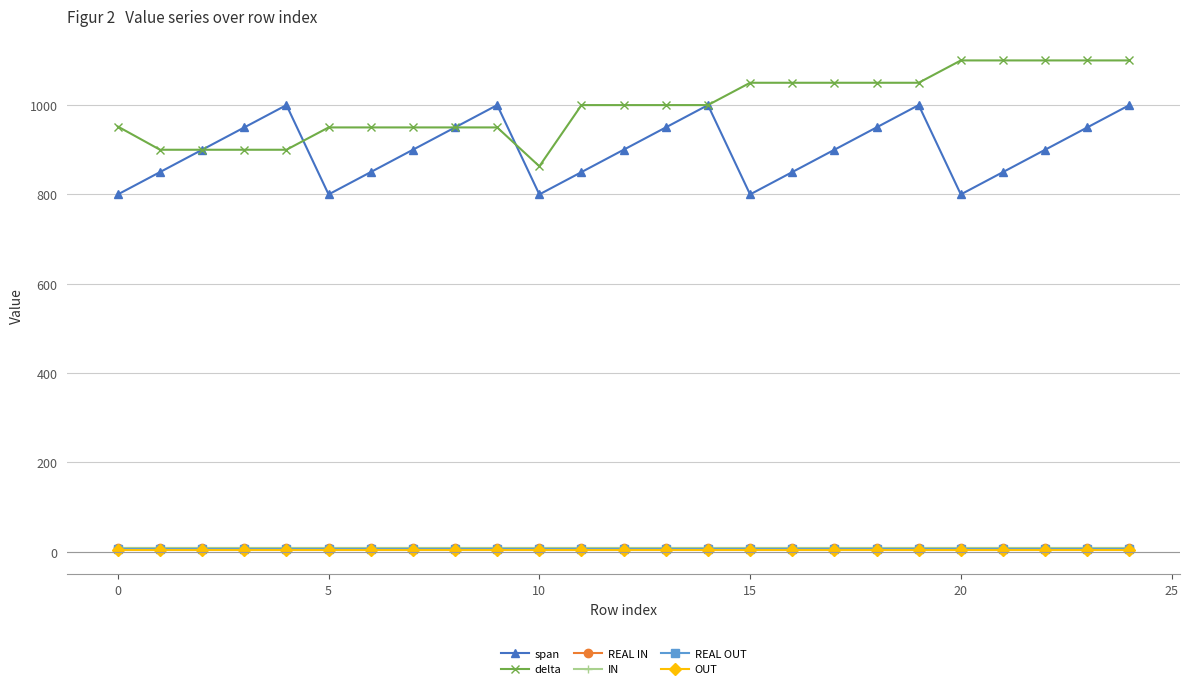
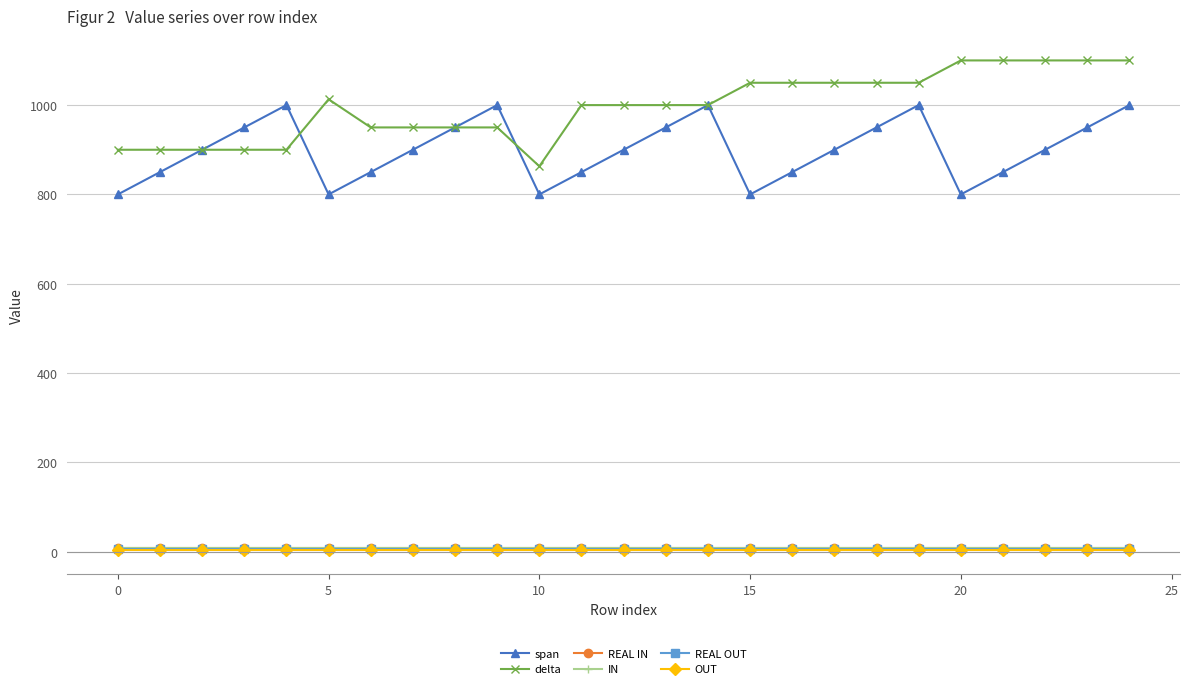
delta, 0: 950 -> 900
delta, 5: 950 -> 1010
